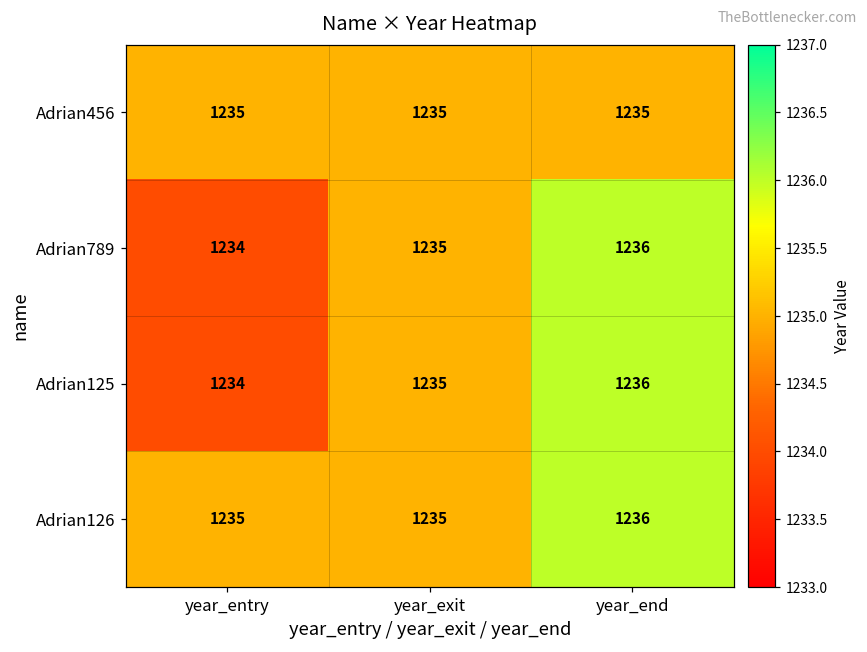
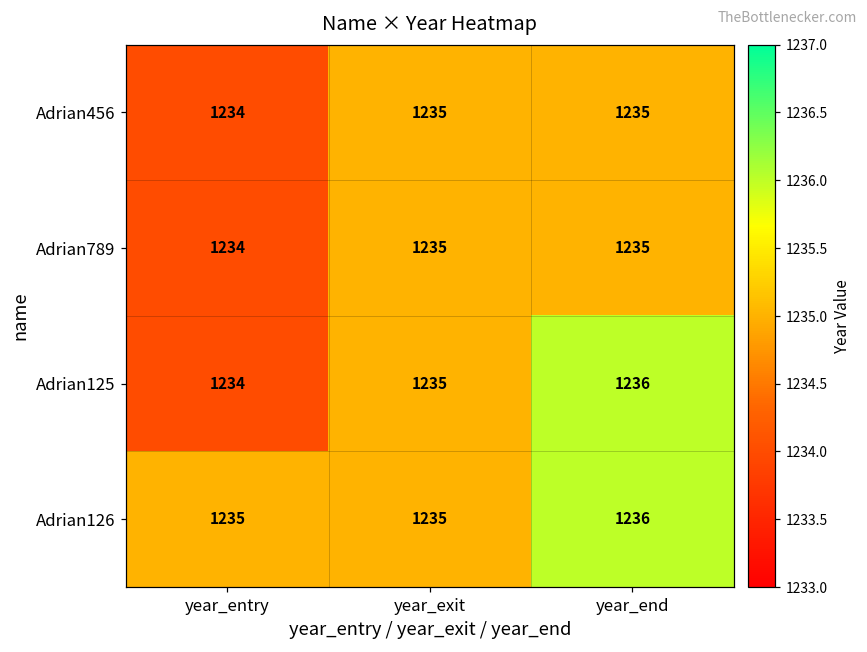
Adrian456, year_entry: 1235 -> 1234
Adrian789, year_end: 1236 -> 1235
